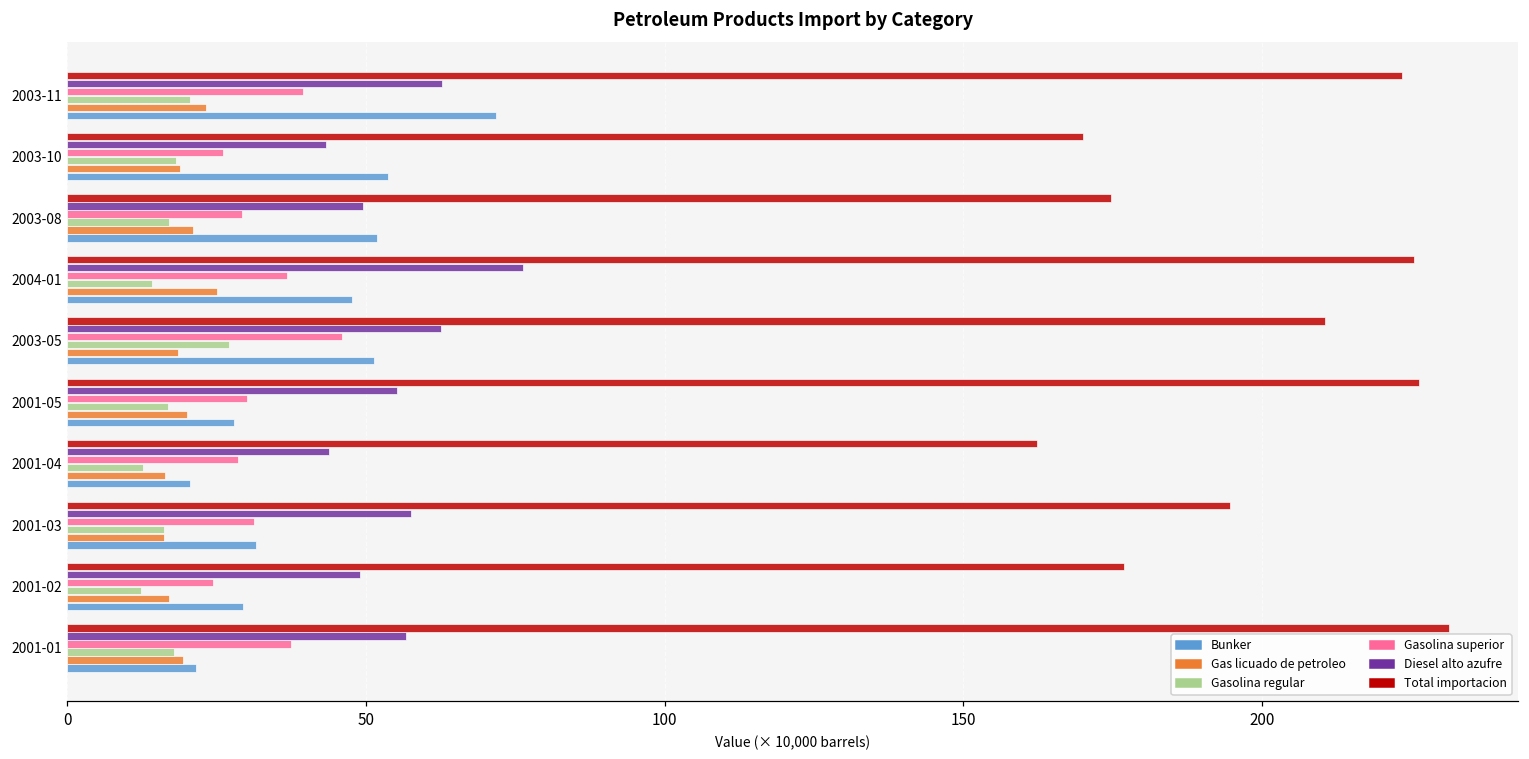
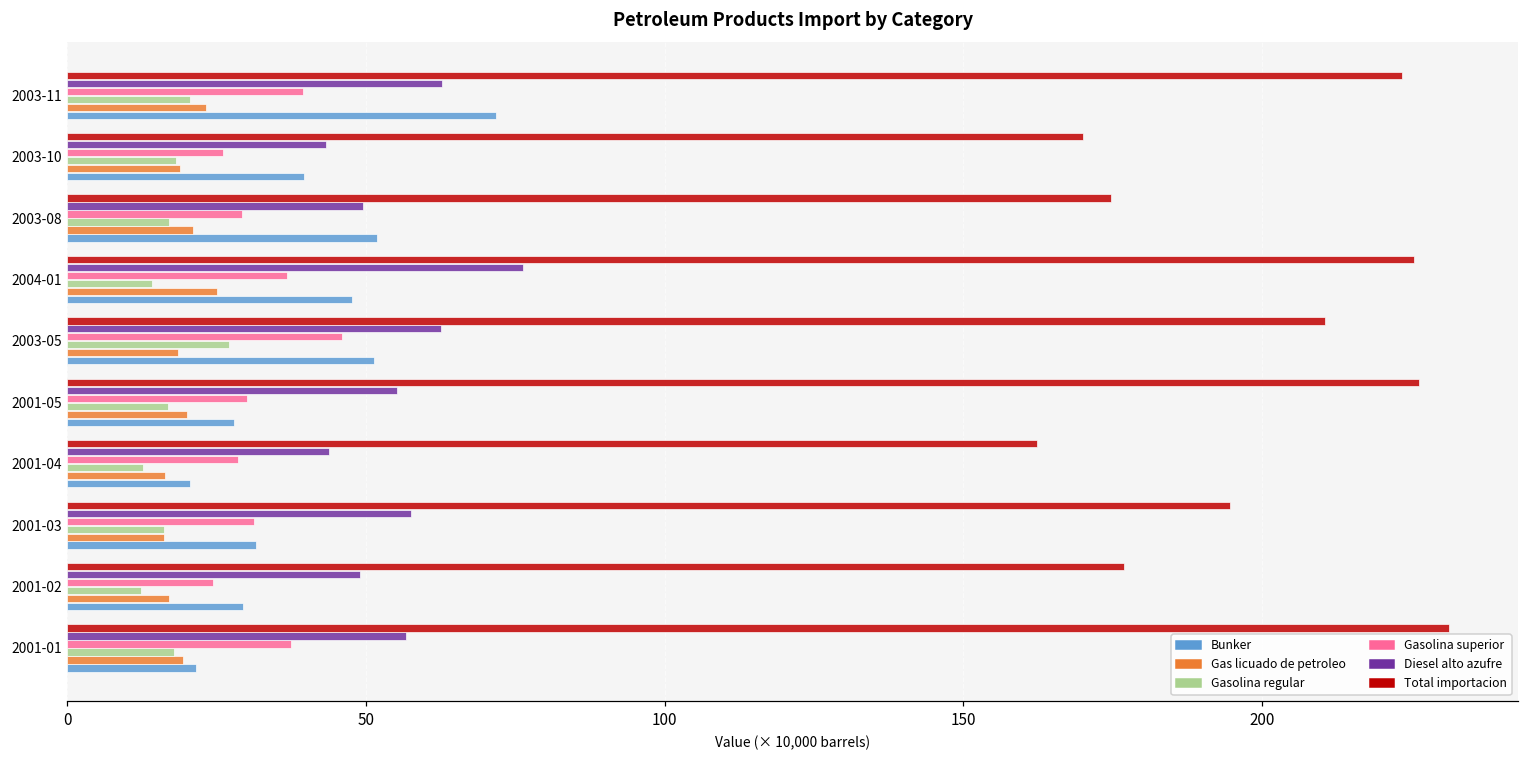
Bunker, 2003-10: 54 -> 40
